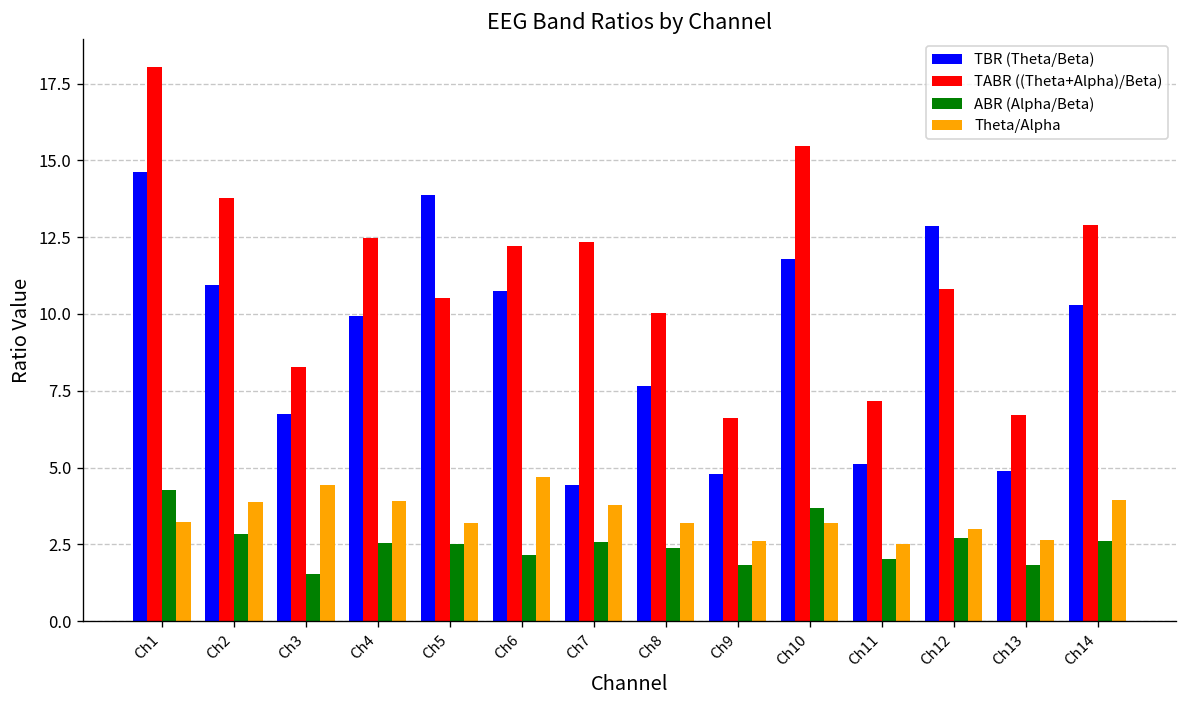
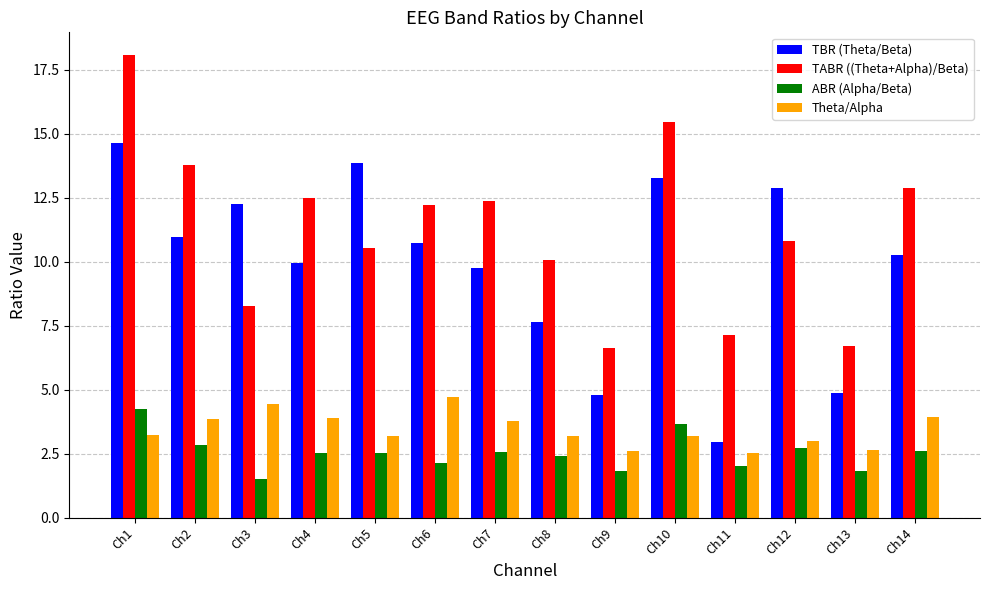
TBR (Theta/Beta), Ch3: 6.8 -> 12.3
TBR (Theta/Beta), Ch7: 4.4 -> 9.8
TBR (Theta/Beta), Ch10: 11.8 -> 13.3
TBR (Theta/Beta), Ch11: 5.1 -> 3.0
